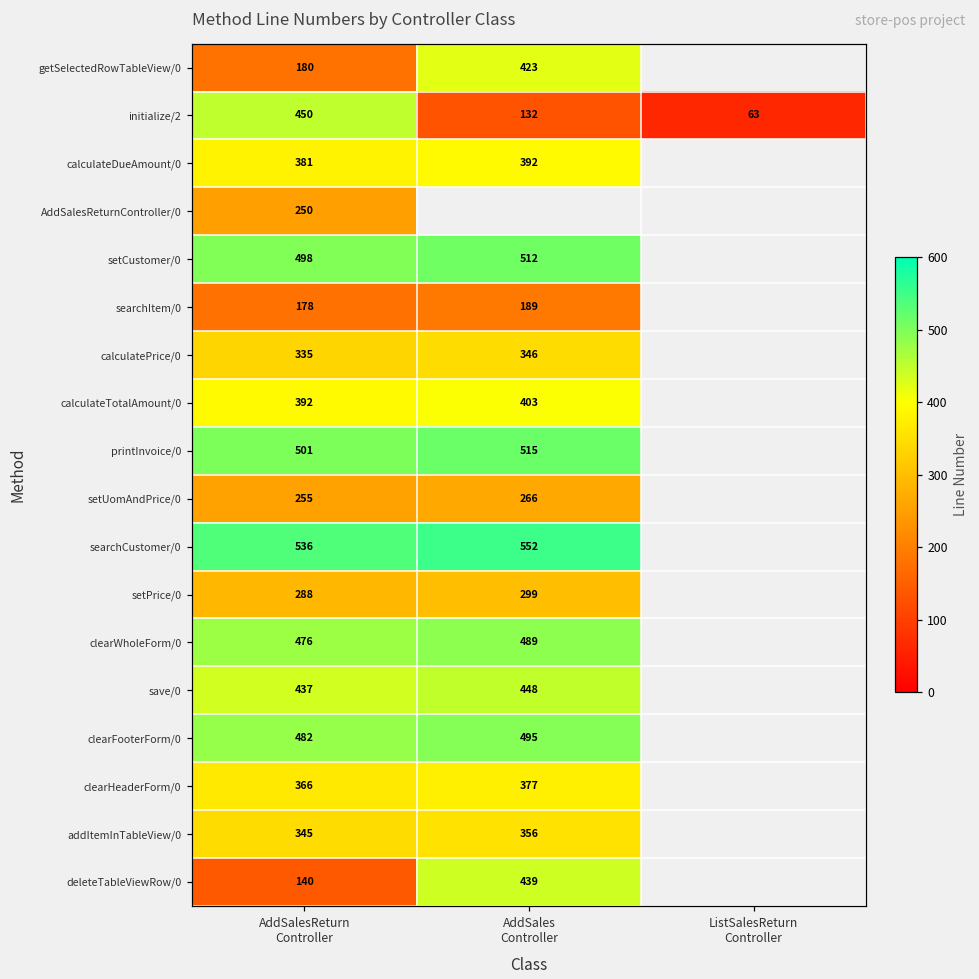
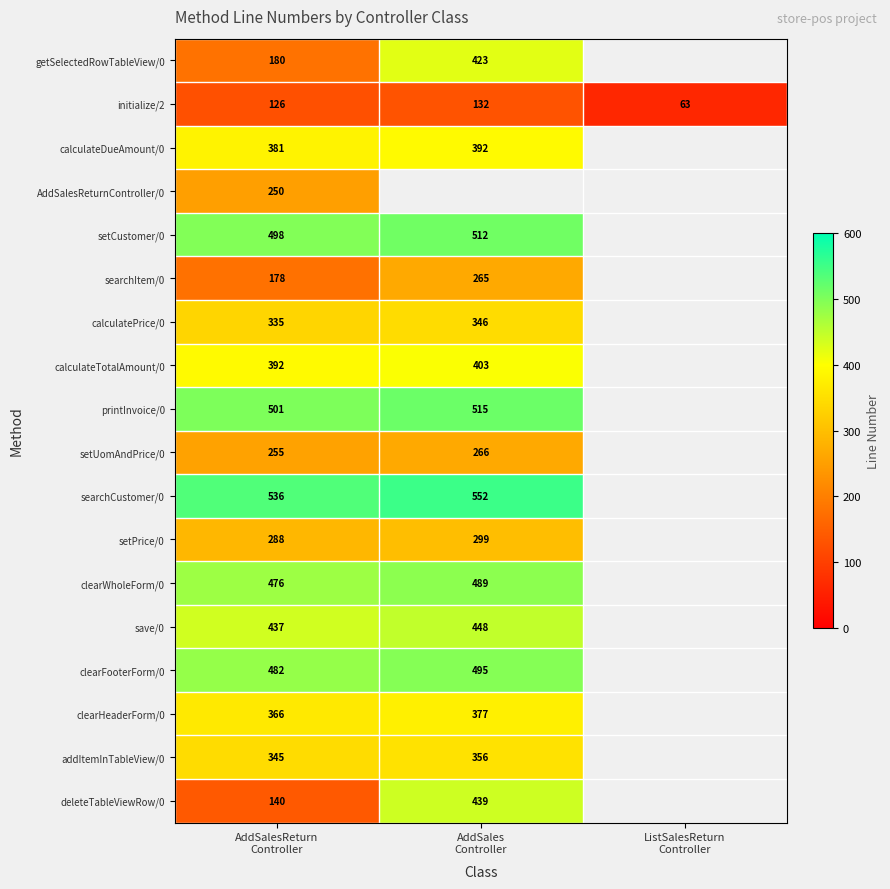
initialize/2, AddSalesReturn Controller: 450 -> 126
searchItem/0, AddSales Controller: 189 -> 265
